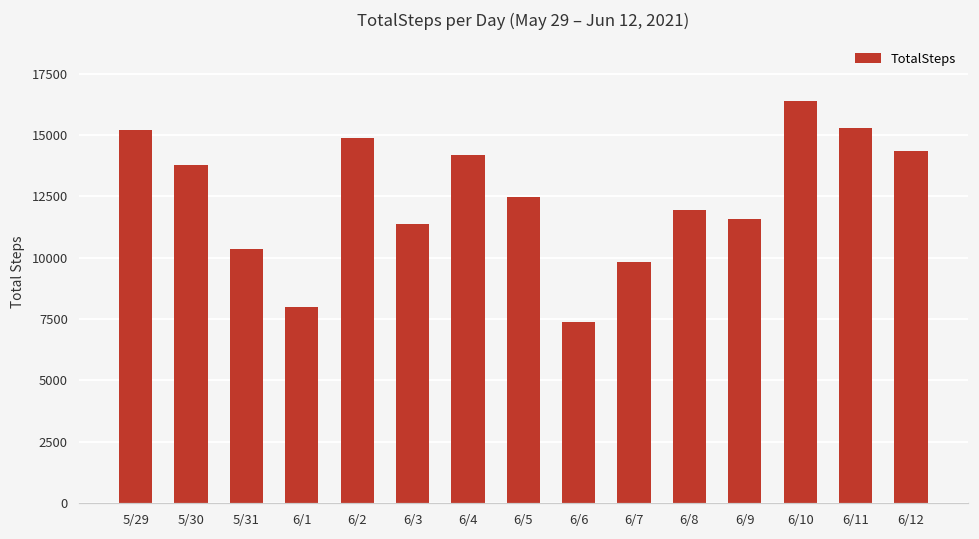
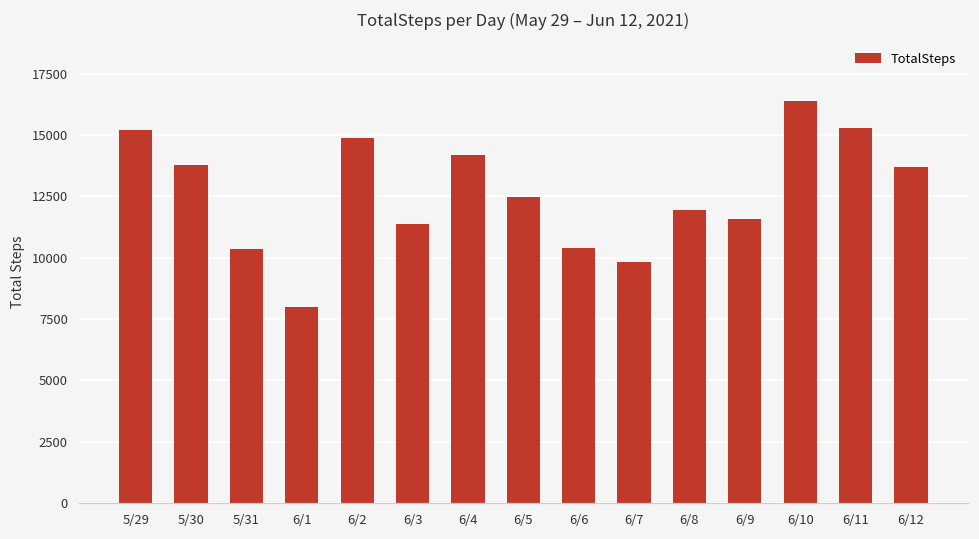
6/6: 7400 -> 10400
6/12: 14300 -> 13700
